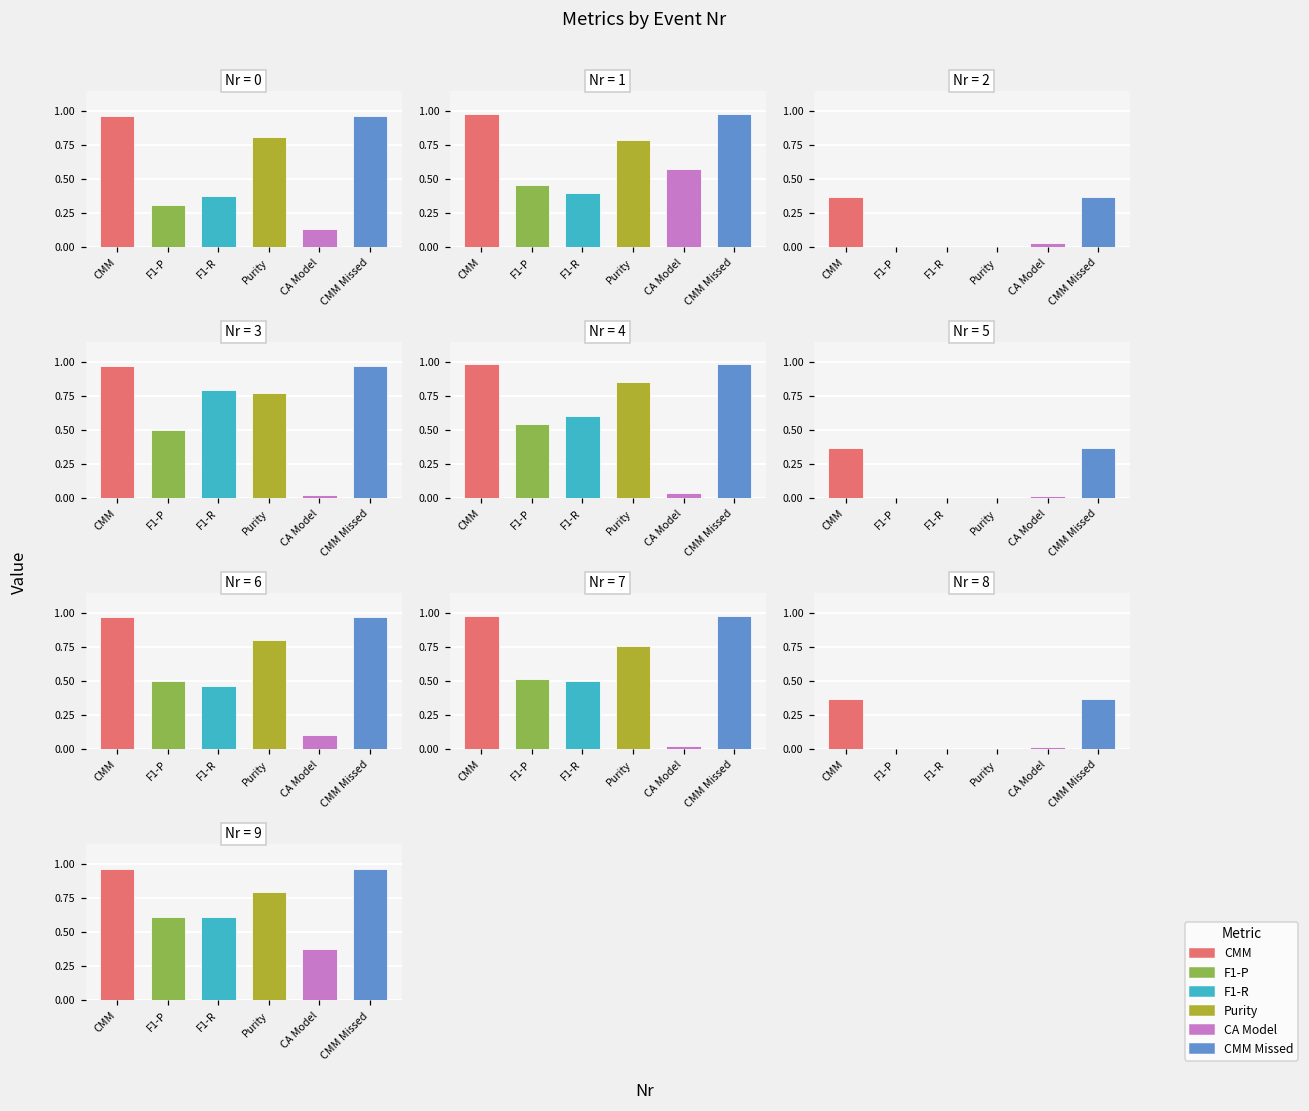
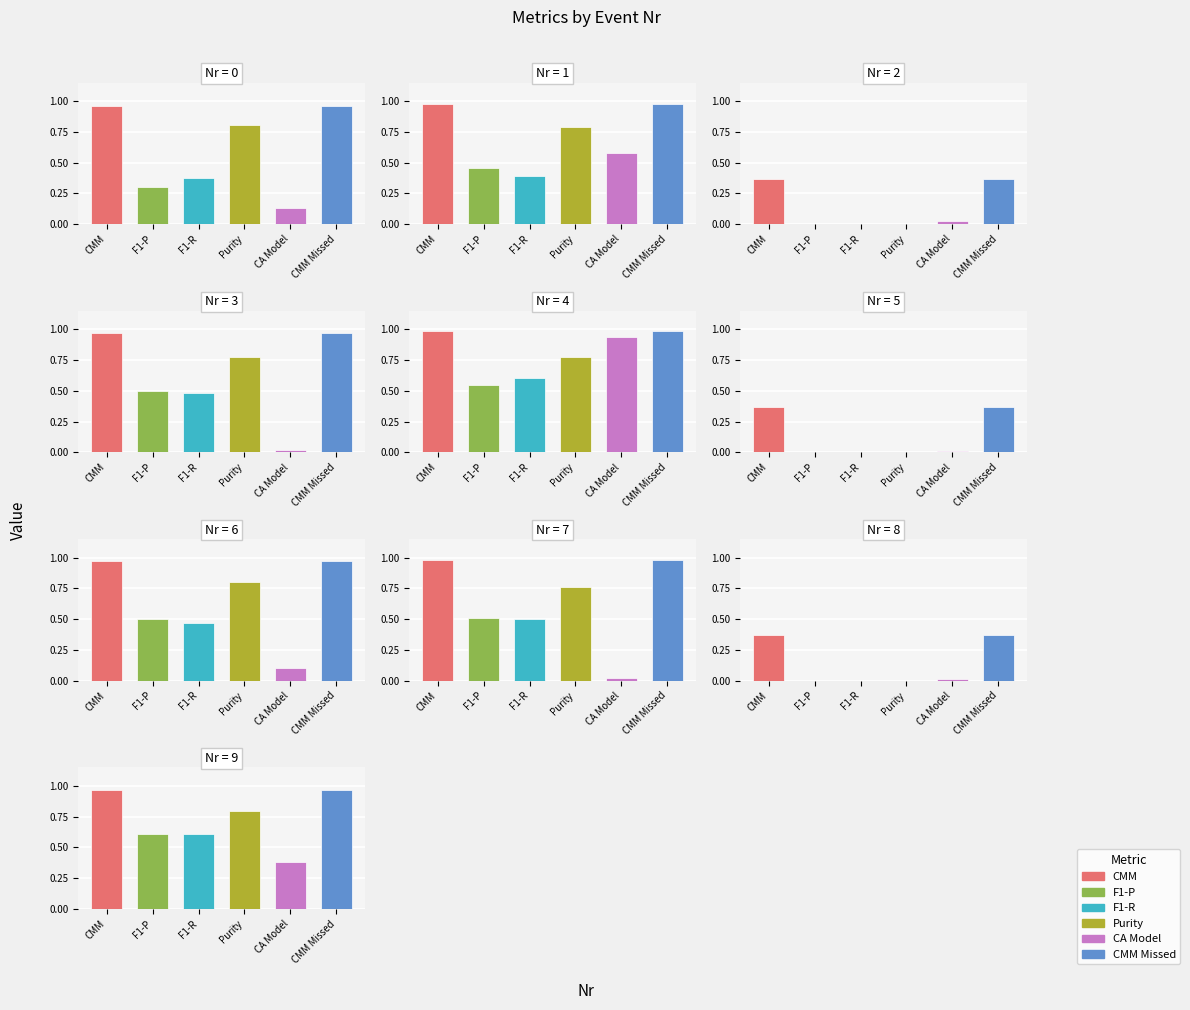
Nr = 3, F1-R: 0.80 -> 0.48
Nr = 4, Purity: 0.85 -> 0.78
Nr = 4, CA Model: 0.03 -> 0.94
